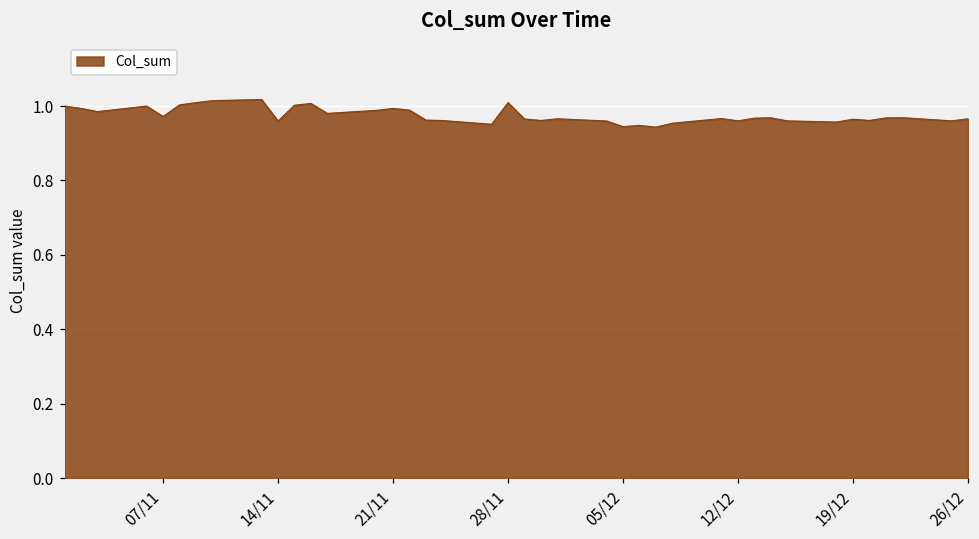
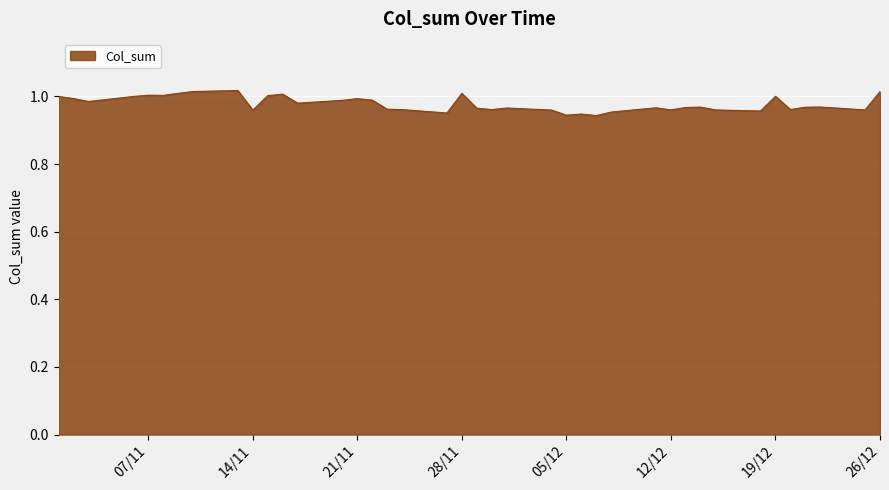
07/11: 0.97 -> 1.00
19/12: 0.96 -> 1.00
26/12: 0.97 -> 1.01
